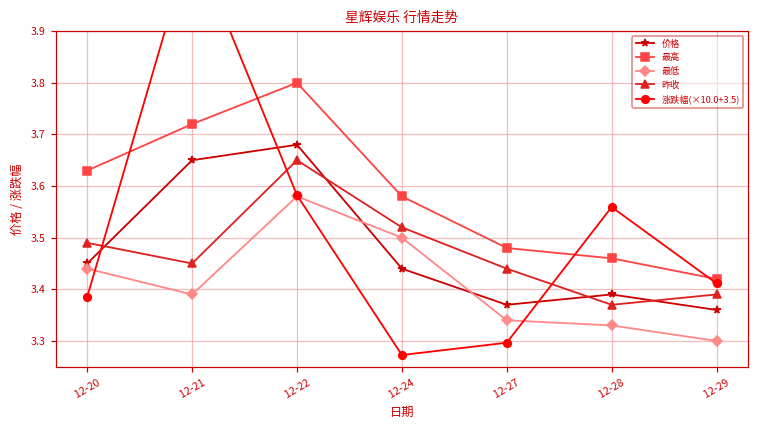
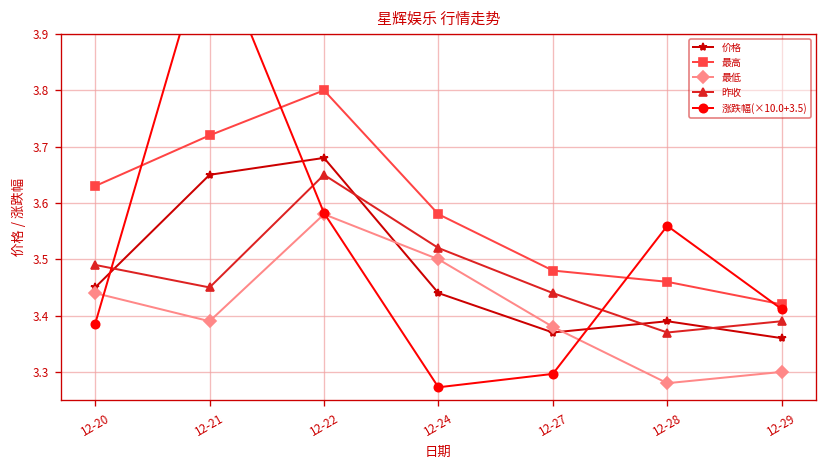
最低, 12-27: 3.34 -> 3.38
最低, 12-28: 3.33 -> 3.28
